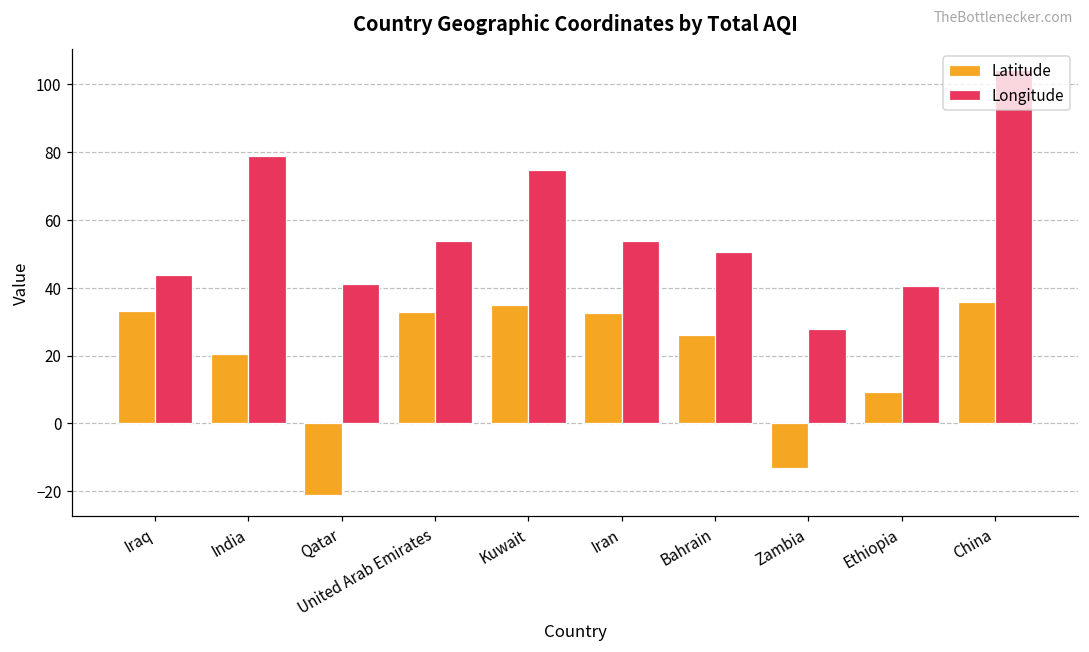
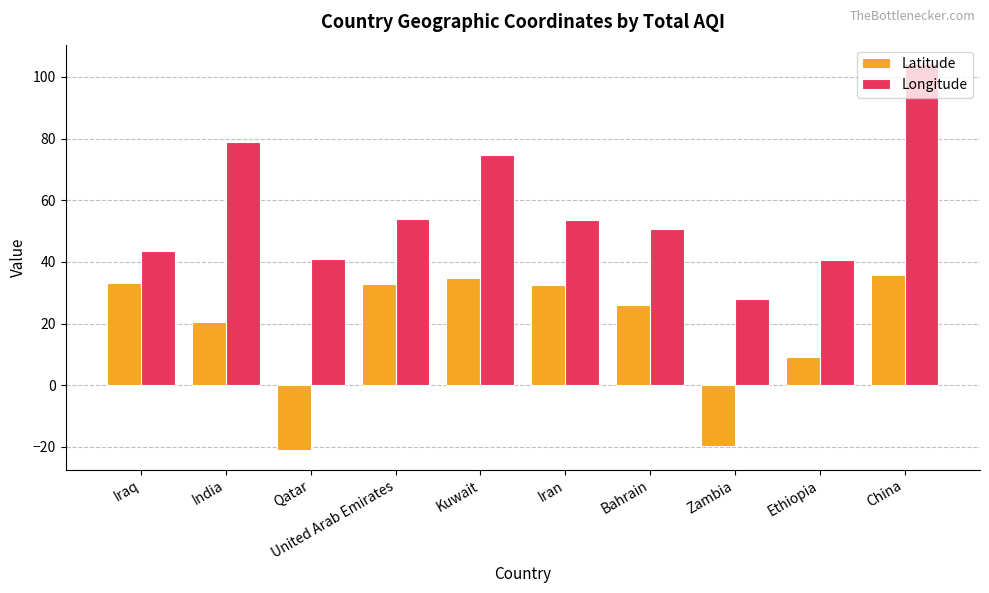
Latitude, Zambia: -13 -> -20
